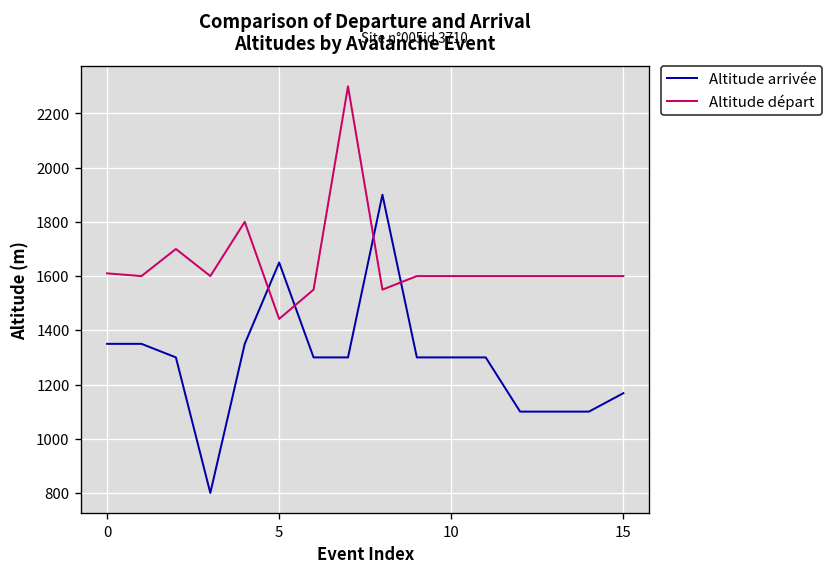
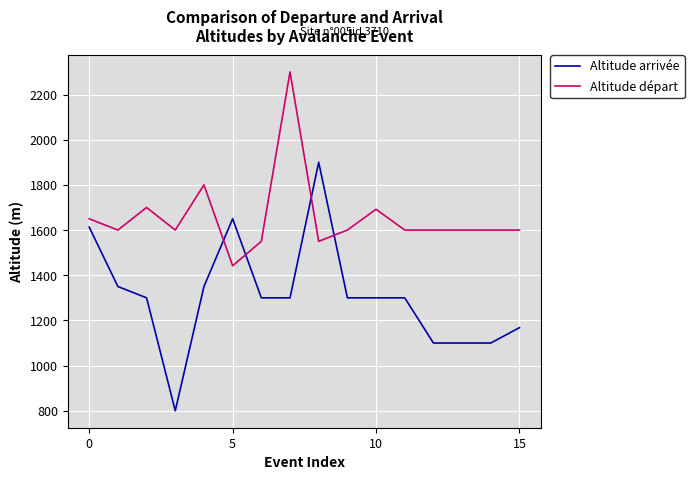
Altitude arrivée, 0: 1350 -> 1610
Altitude départ, 0: 1610 -> 1650
Altitude départ, 10: 1600 -> 1690
